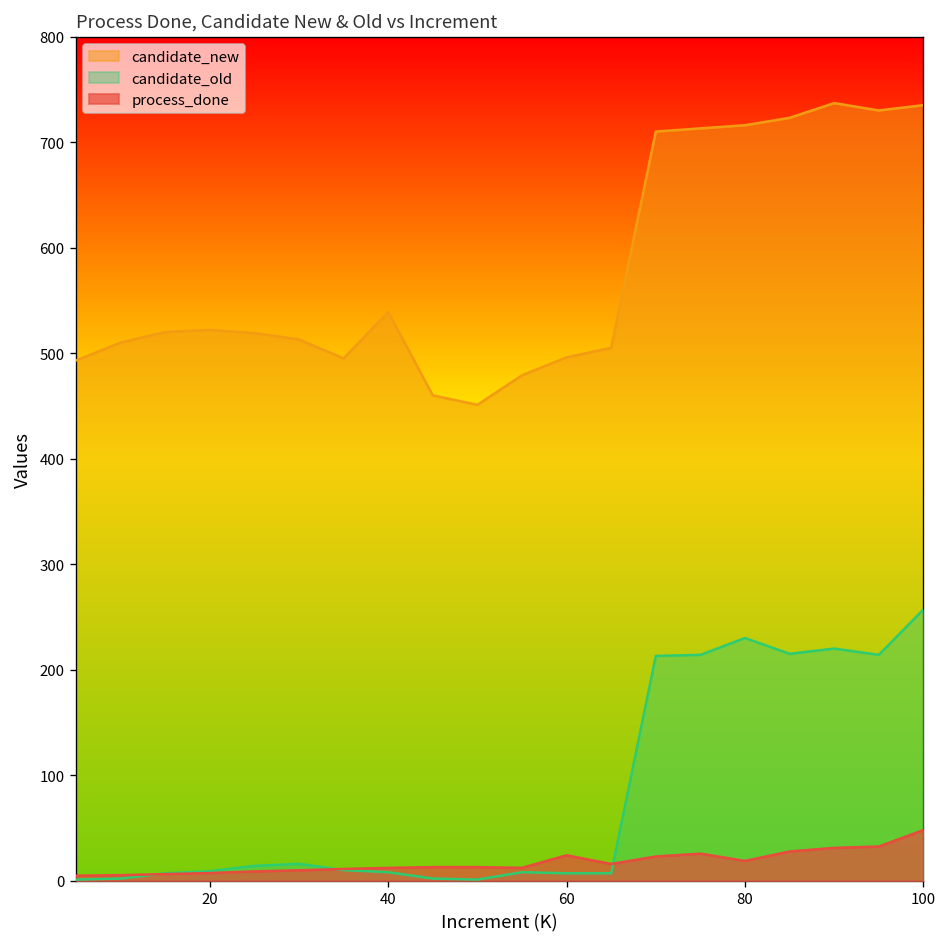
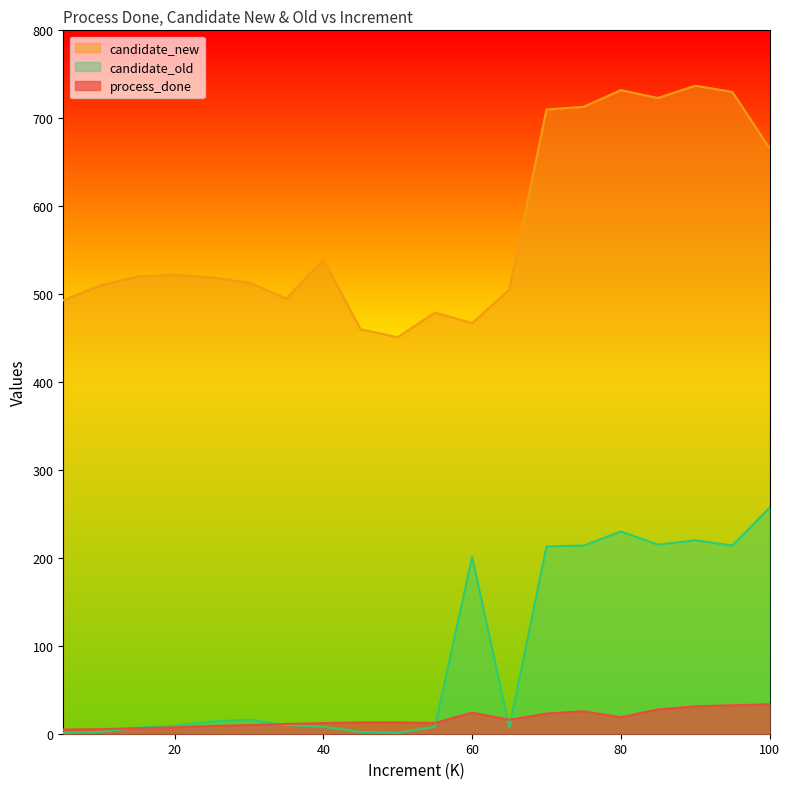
candidate_new, 60: 500 -> 470
candidate_old, 60: 10 -> 200
candidate_new, 80: 720 -> 730
candidate_new, 100: 740 -> 670
process_done, 100: 50 -> 30
